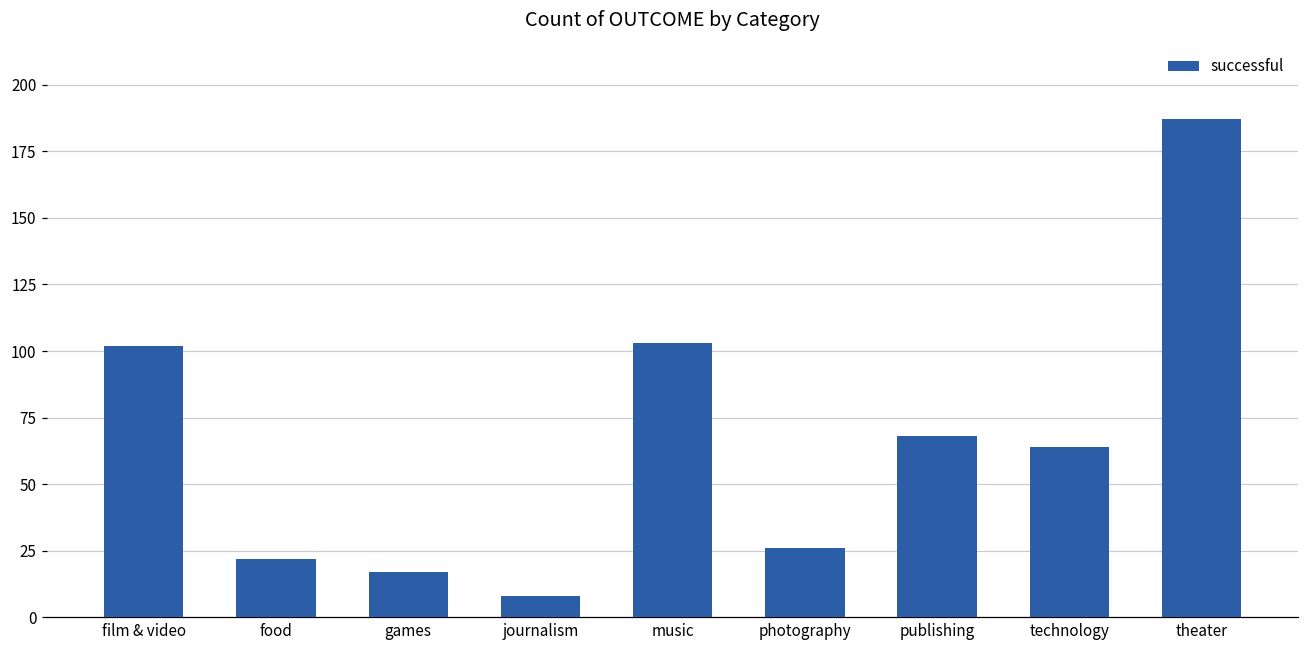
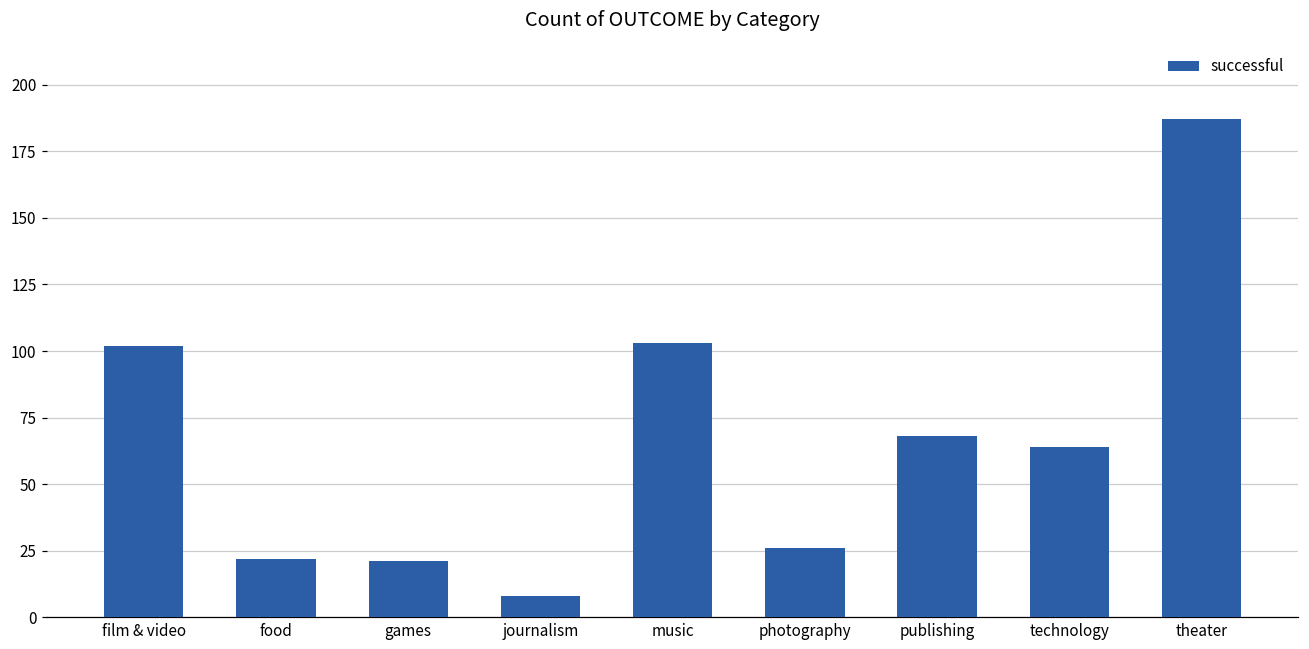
games: 17 -> 21
